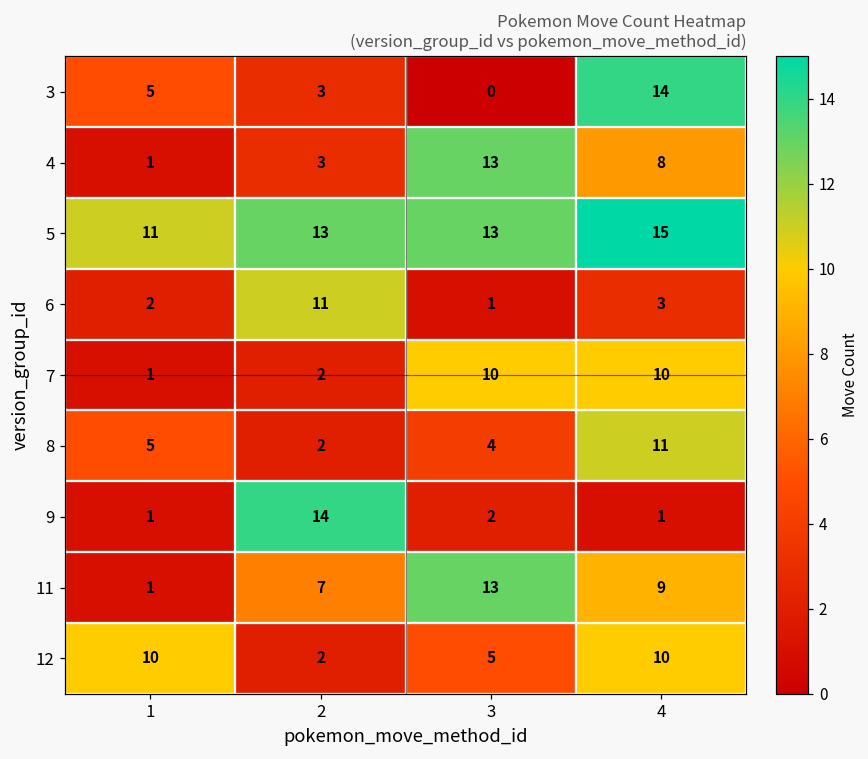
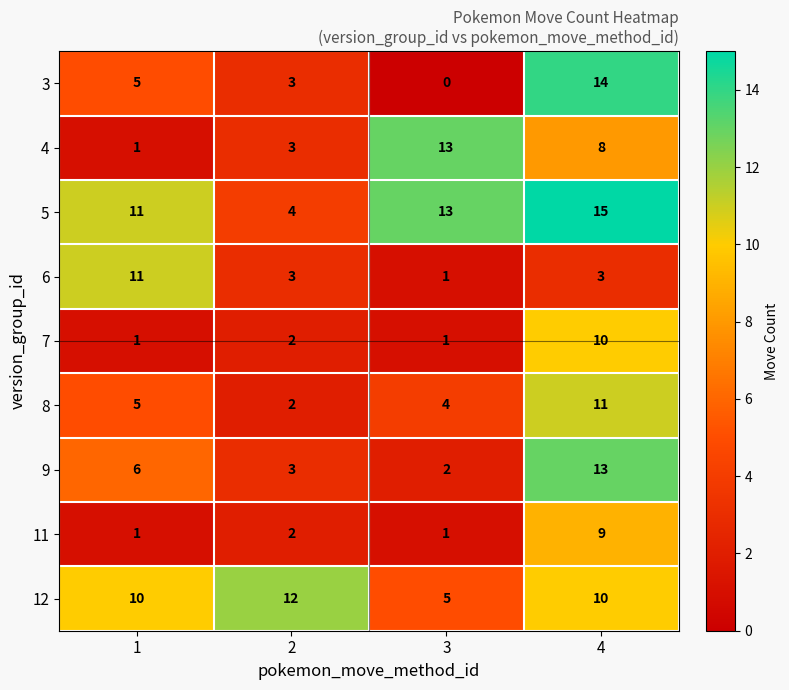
5, 2: 13 -> 4
6, 1: 2 -> 11
6, 2: 11 -> 3
7, 3: 10 -> 1
9, 1: 1 -> 6
9, 2: 14 -> 3
9, 4: 1 -> 13
11, 2: 7 -> 2
11, 3: 13 -> 1
12, 2: 2 -> 12
